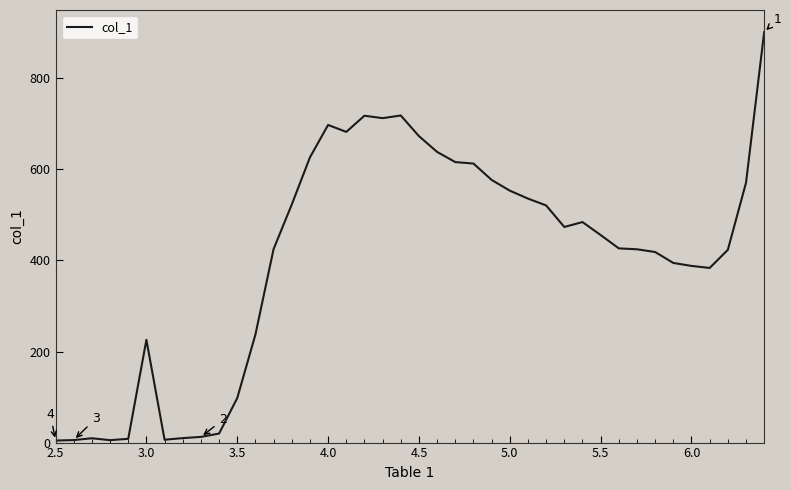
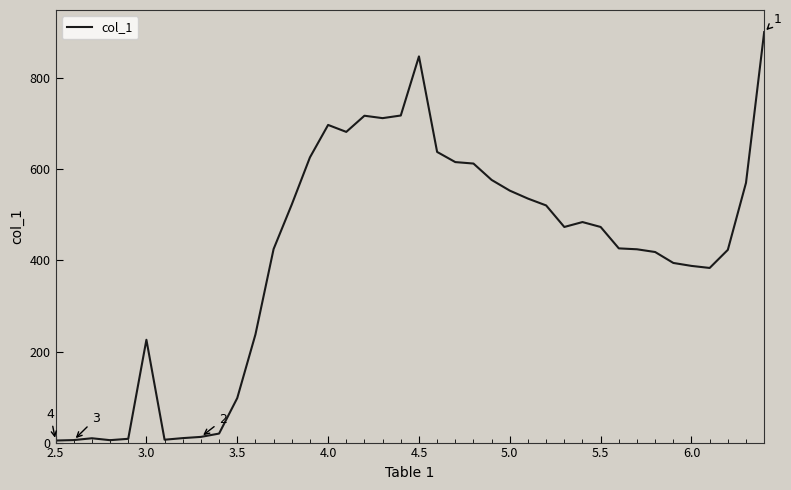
4.5: 670 -> 850
5.5: 460 -> 470
